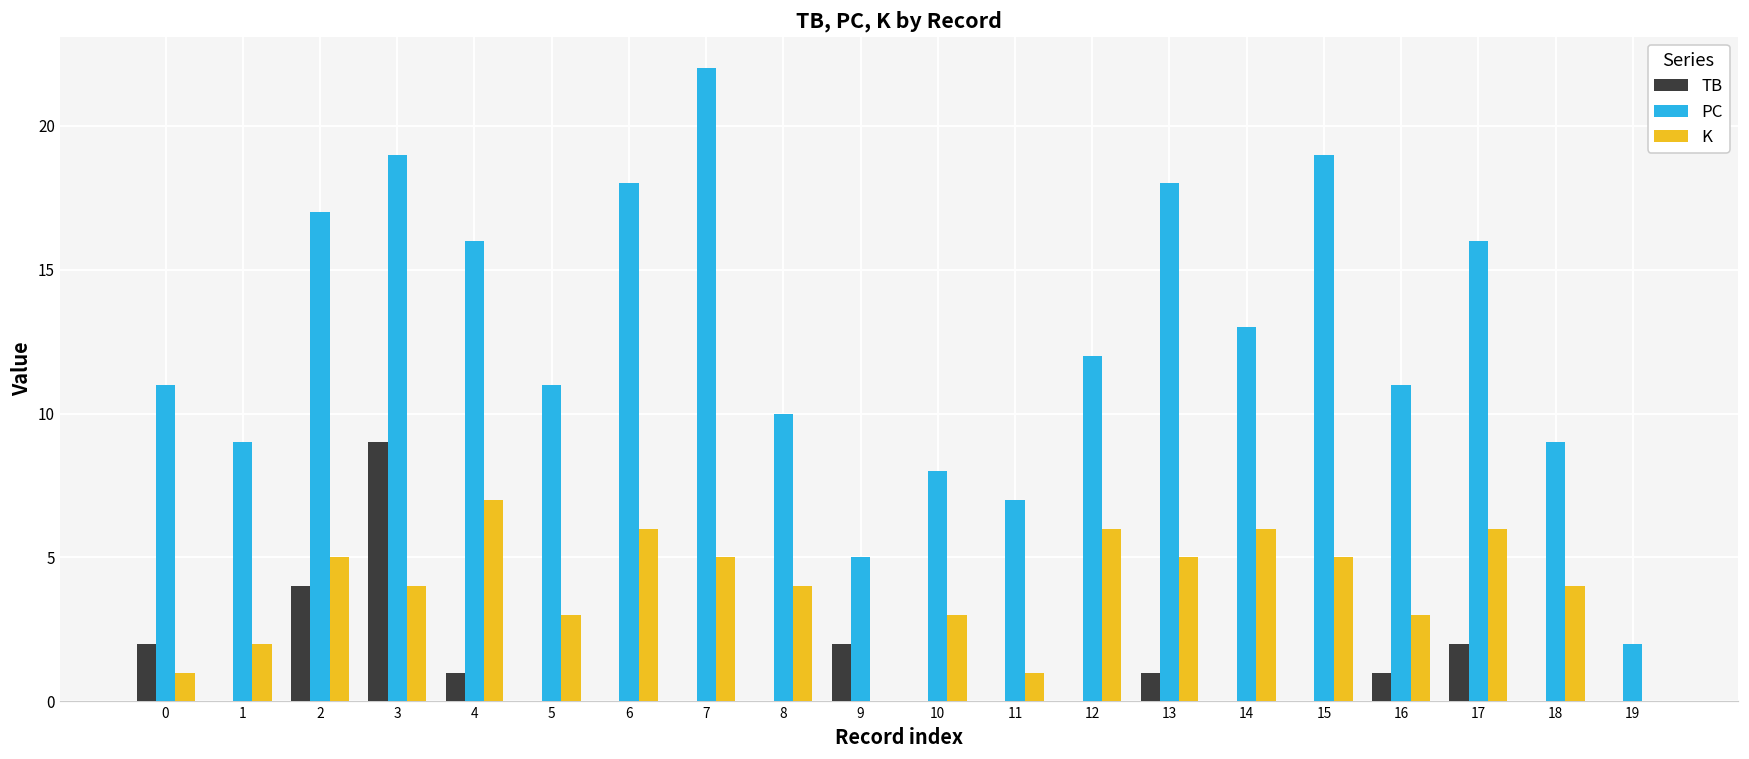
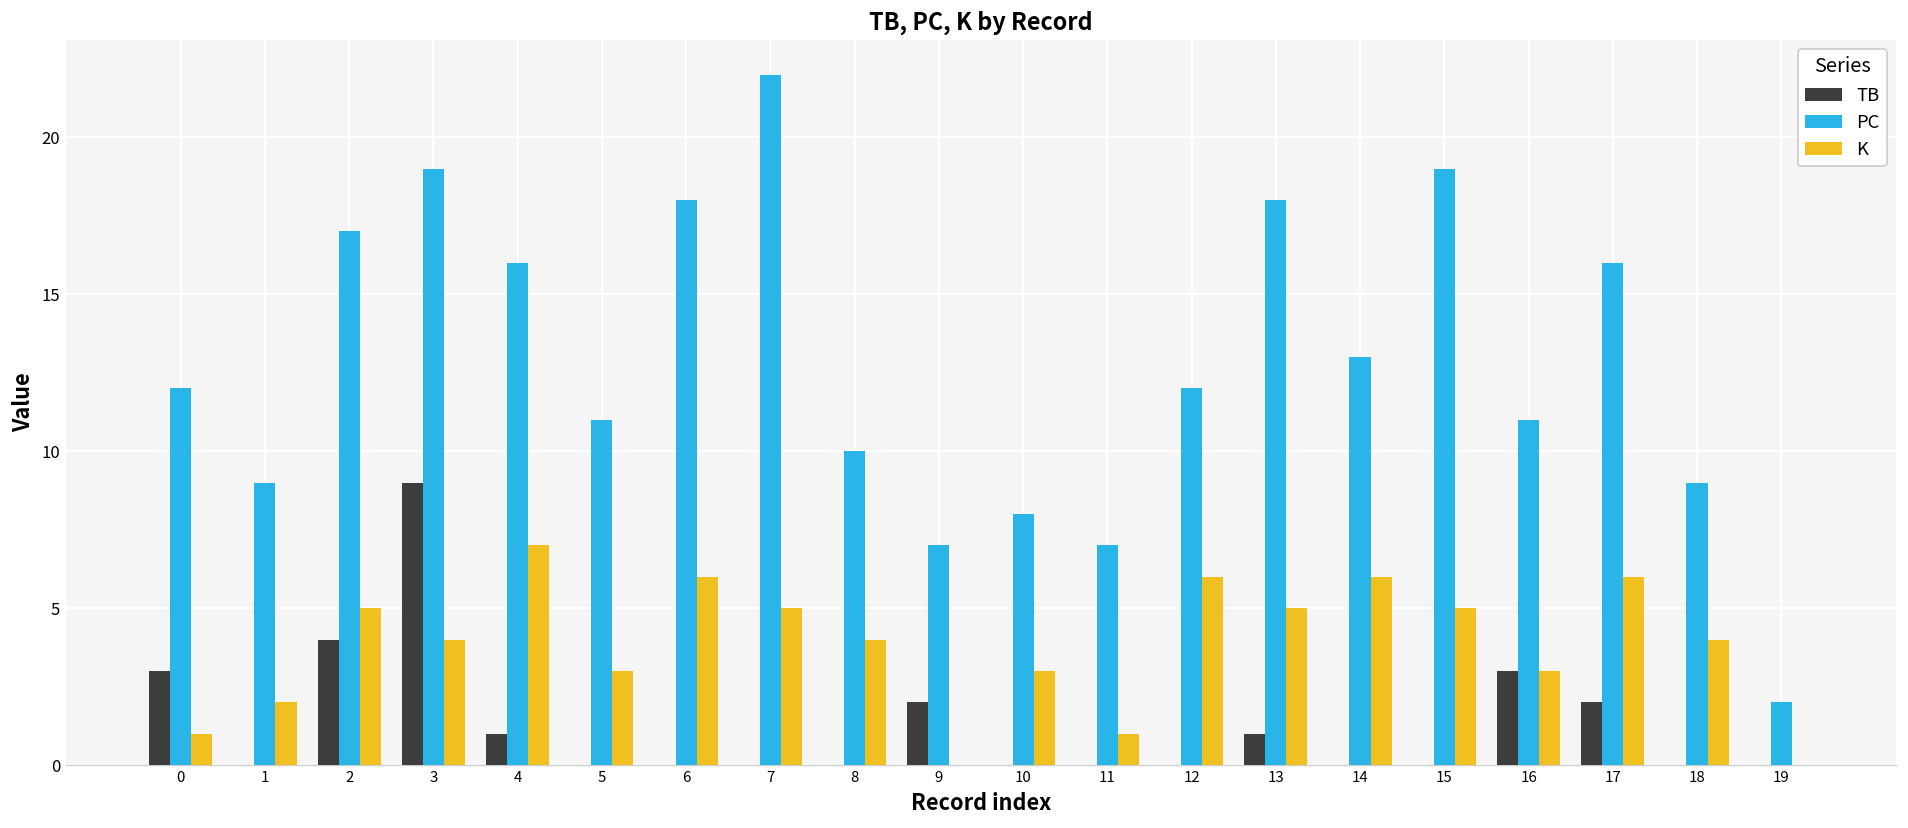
TB, 0: 2 -> 3
PC, 0: 11 -> 12
PC, 9: 5 -> 7
TB, 16: 1 -> 3
